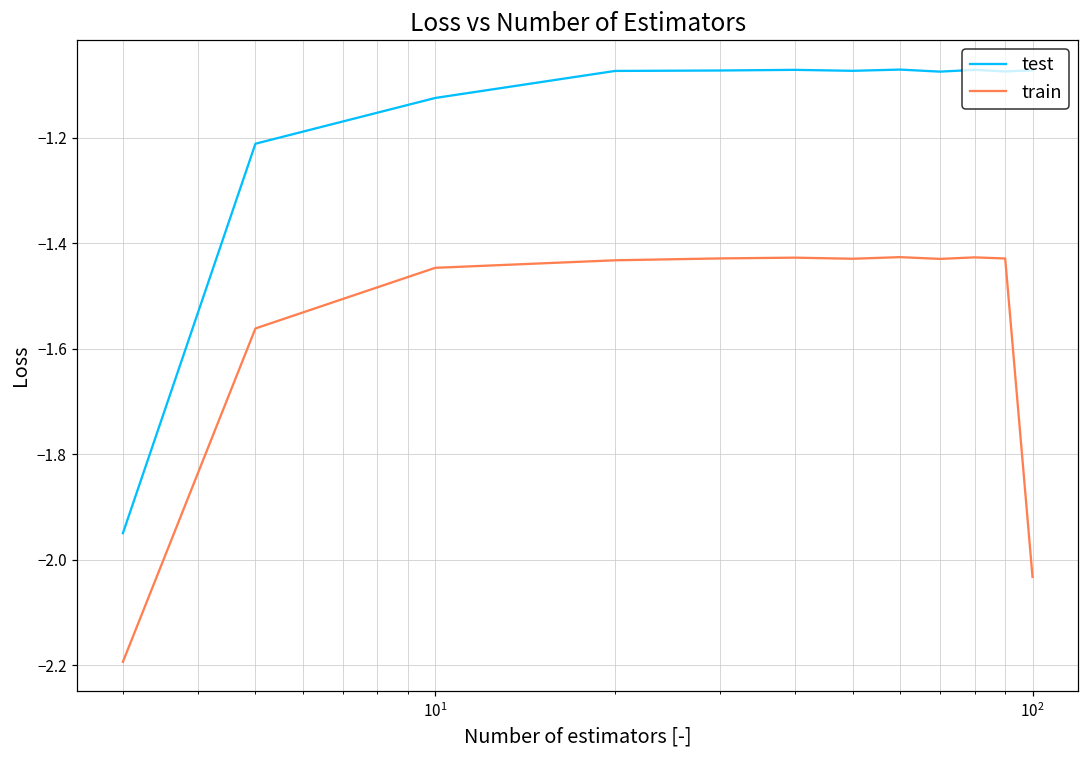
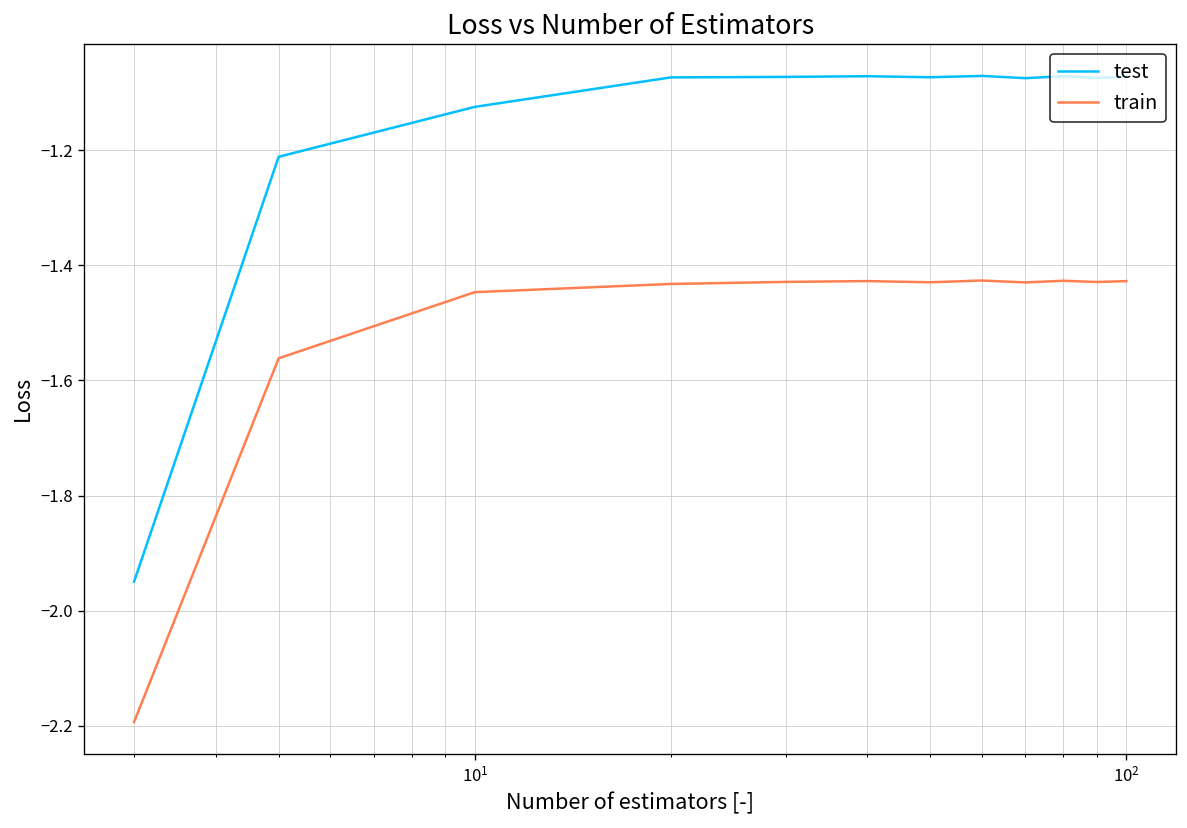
train, 10^2: -2.03 -> -1.43
